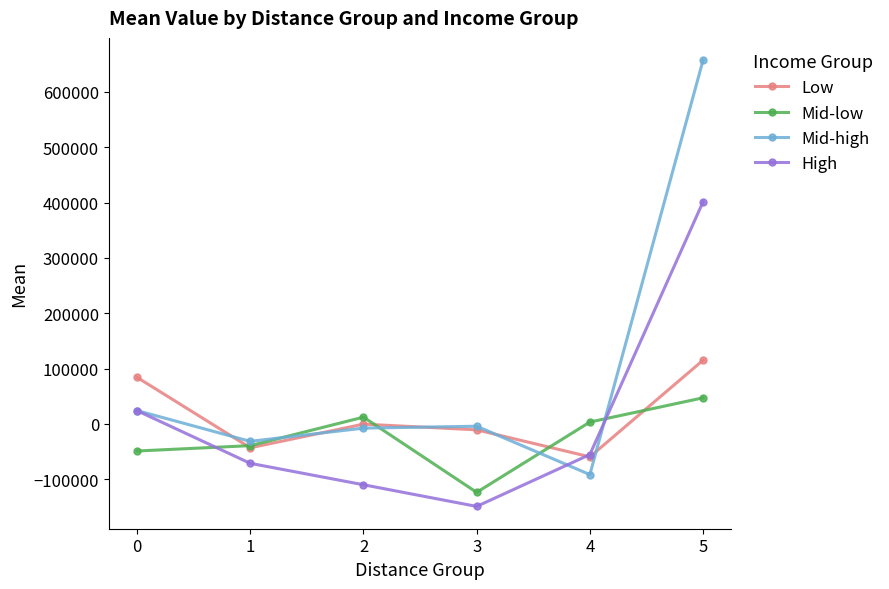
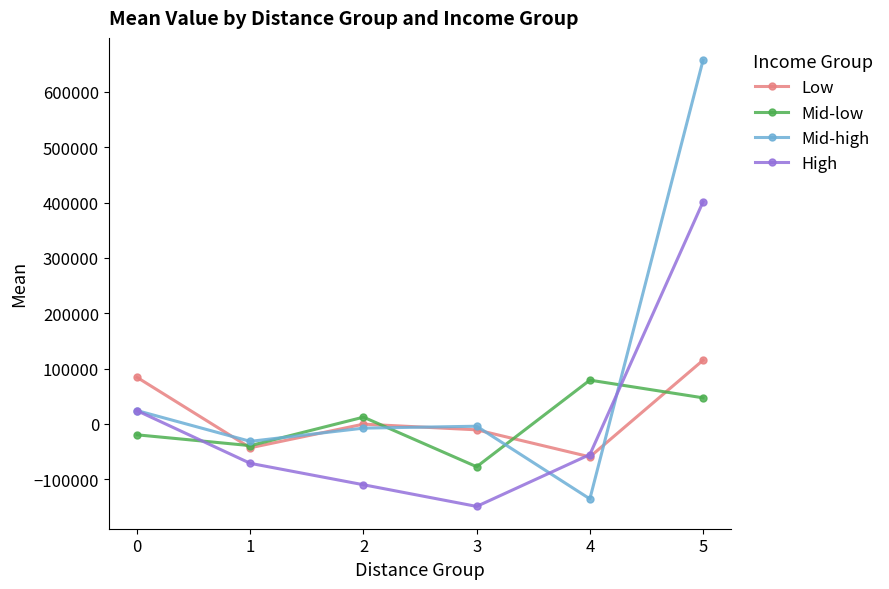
Mid-low, 0: -50000 -> -20000
Mid-low, 3: -120000 -> -80000
Mid-low, 4: 0 -> 80000
Mid-high, 4: -90000 -> -140000
